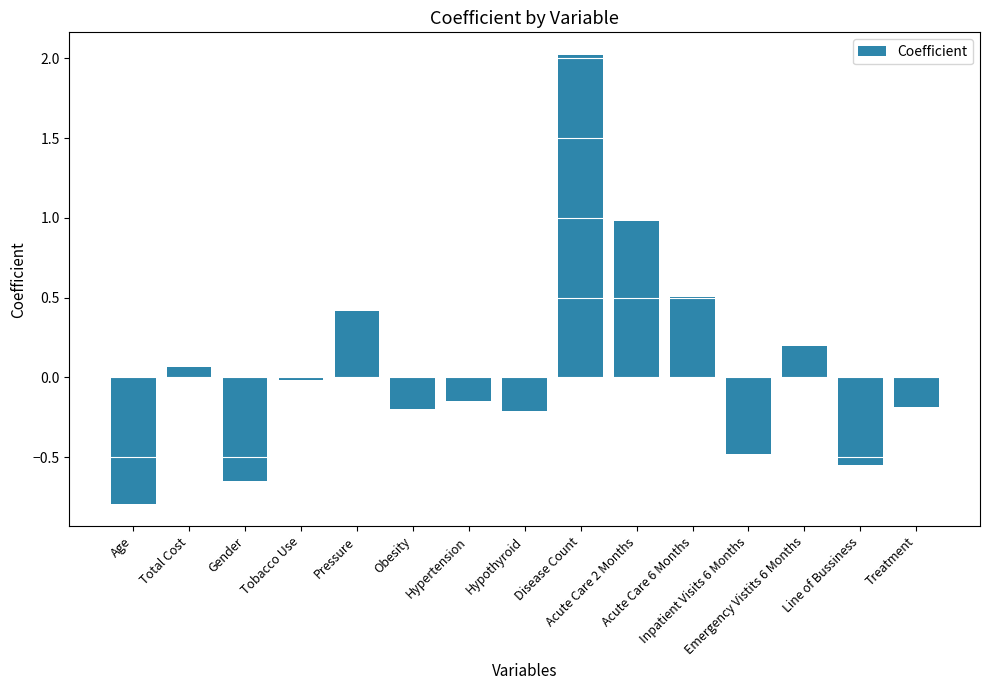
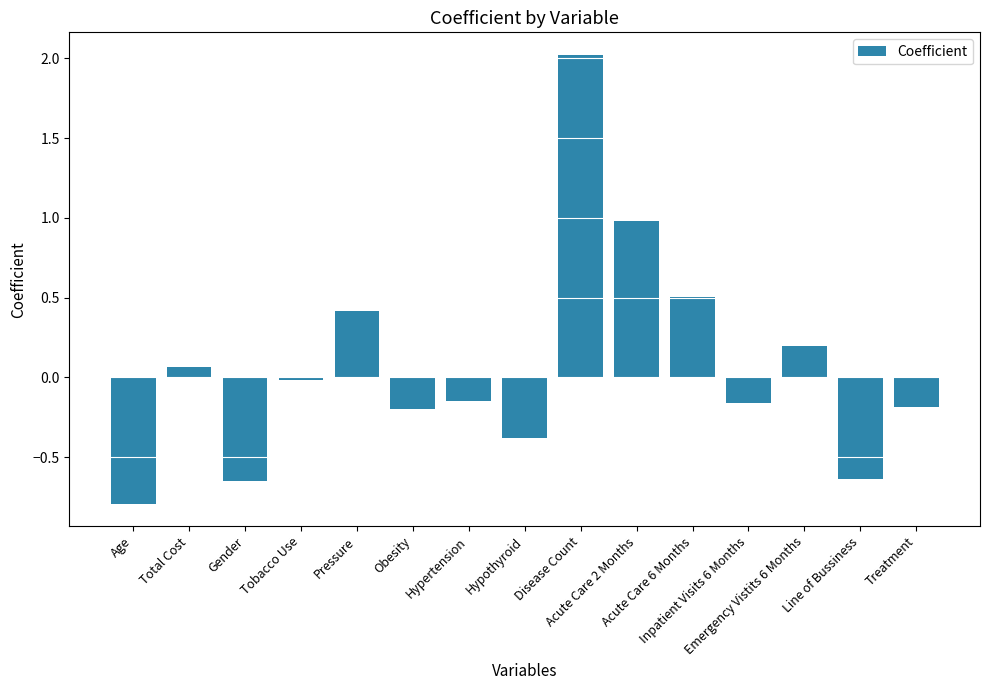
Hypothyroid: -0.21 -> -0.38
Inpatient Visits 6 Months: -0.48 -> -0.16
Line of Bussiness: -0.55 -> -0.64
